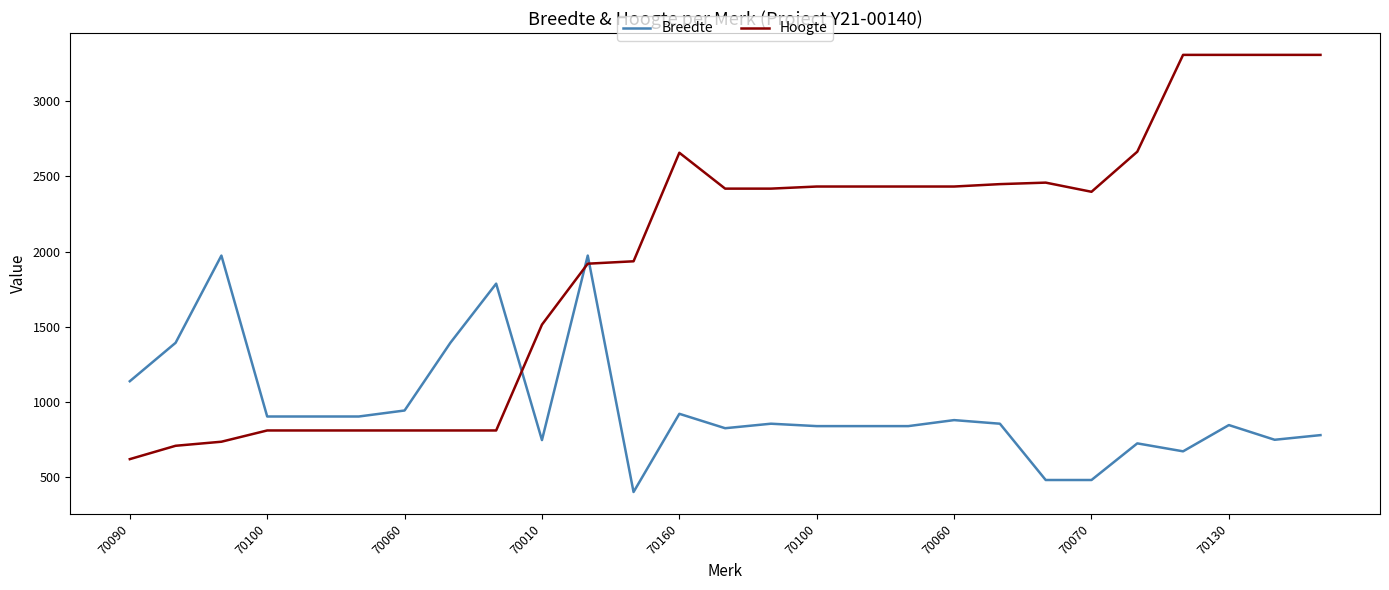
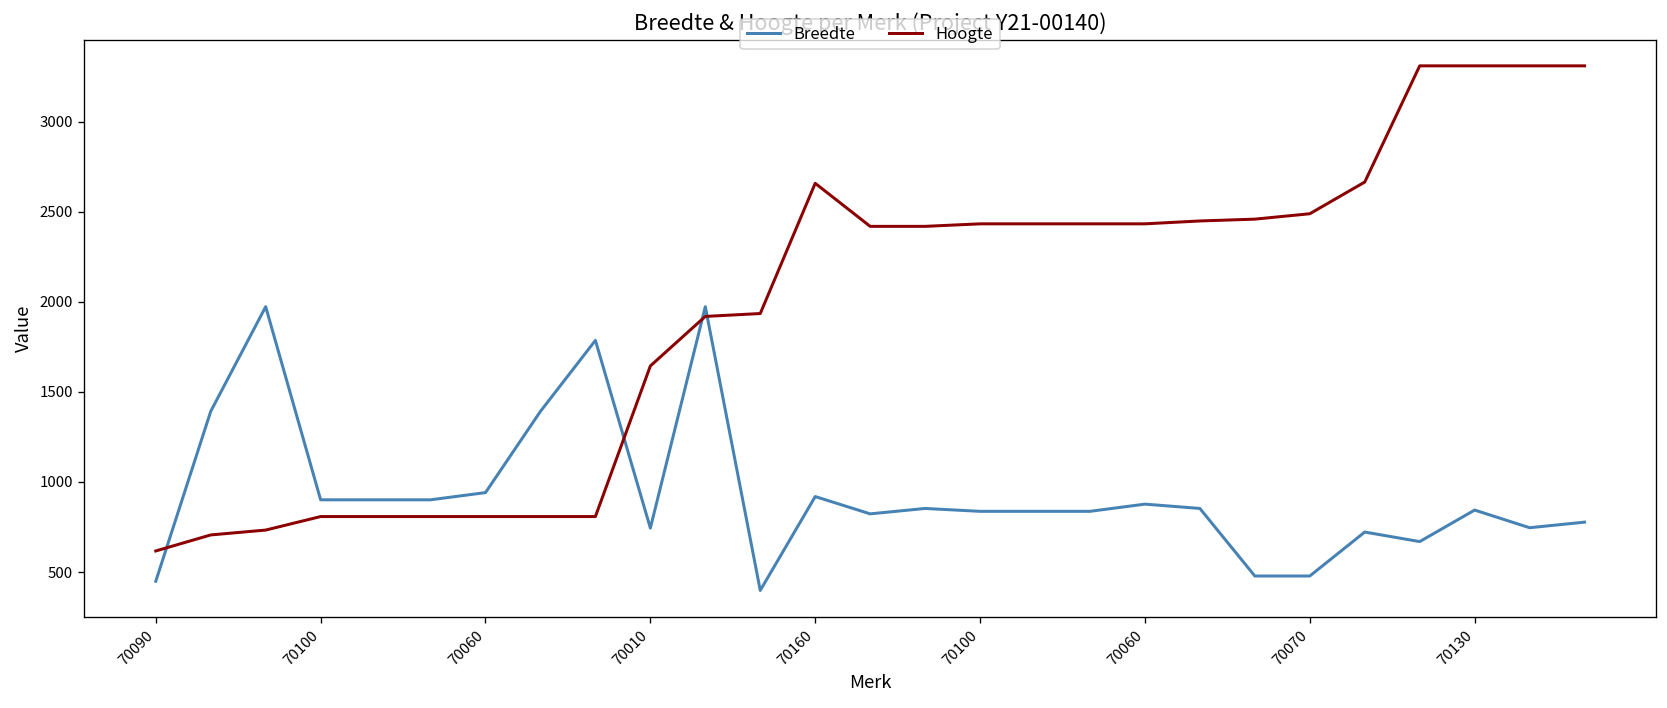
Breedte, 70090: 1140 -> 450
Hoogte, 70010: 1510 -> 1640
Hoogte, 70070: 2400 -> 2490
